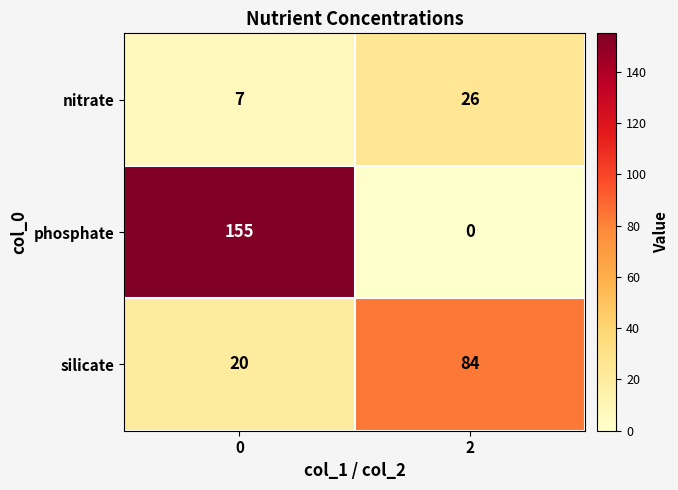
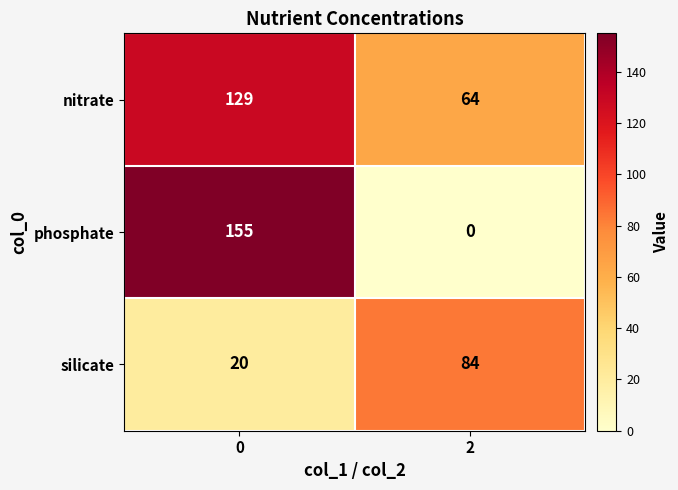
nitrate, 0: 7 -> 129
nitrate, 2: 26 -> 64
